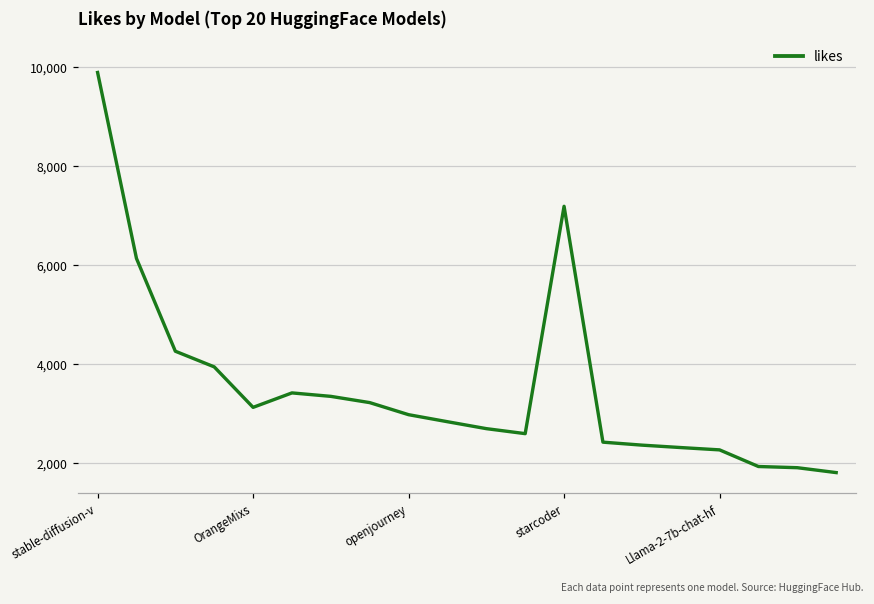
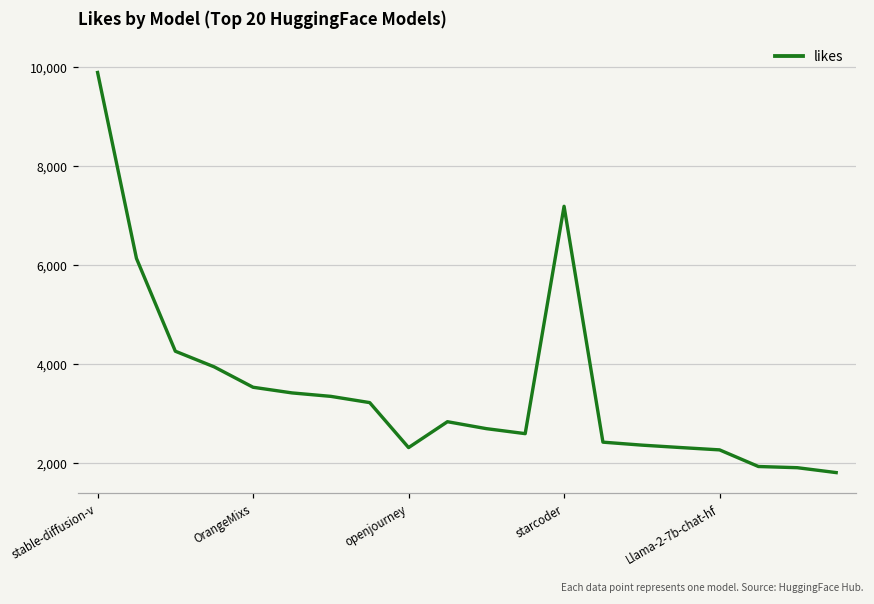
OrangeMixs: 3,100 -> 3,500
openjourney: 3,000 -> 2,300
